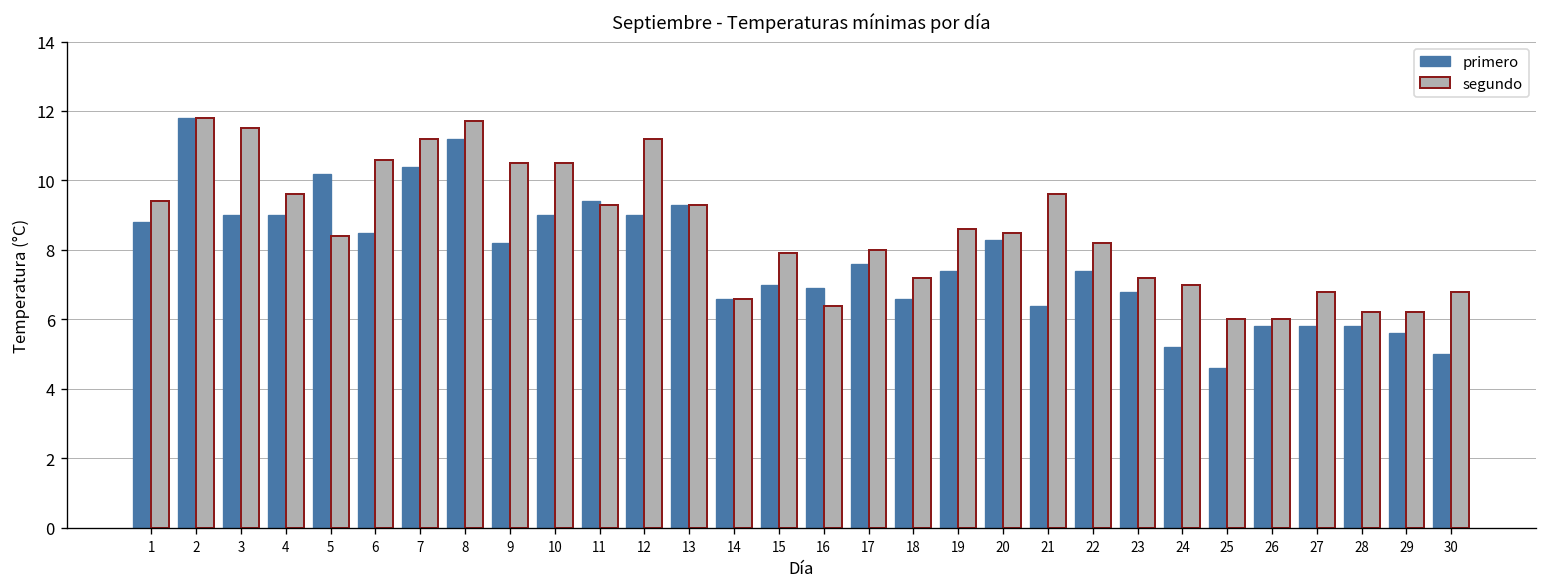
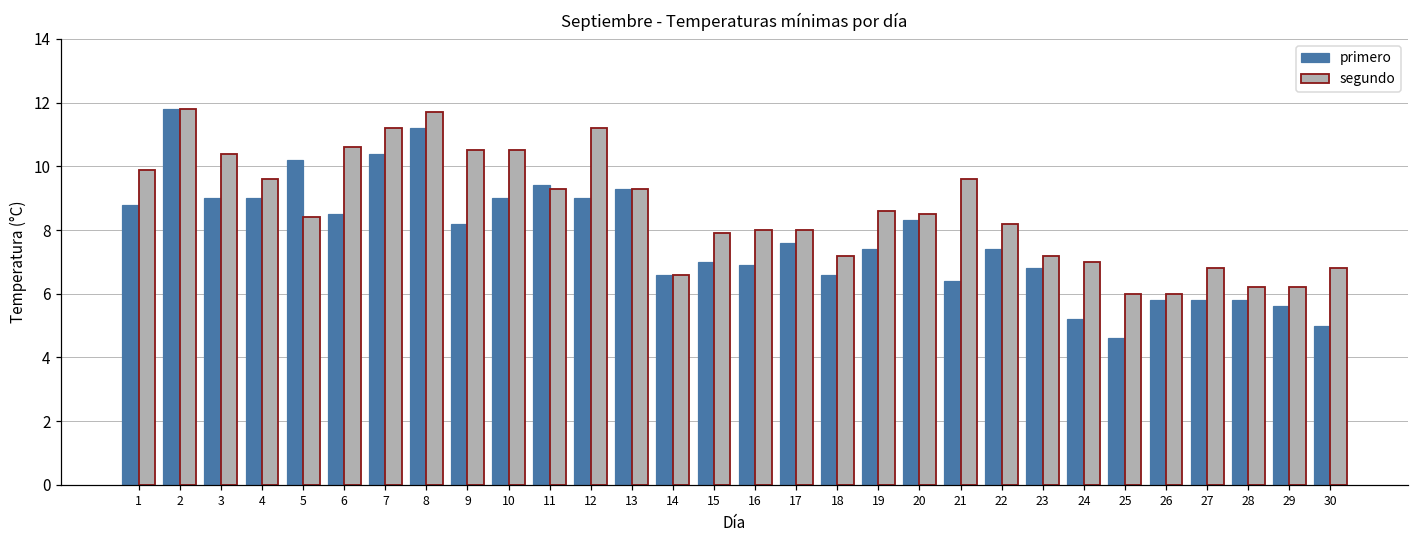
segundo, 1: 9.4 -> 9.9
segundo, 3: 11.5 -> 10.4
segundo, 16: 6.4 -> 8.0
